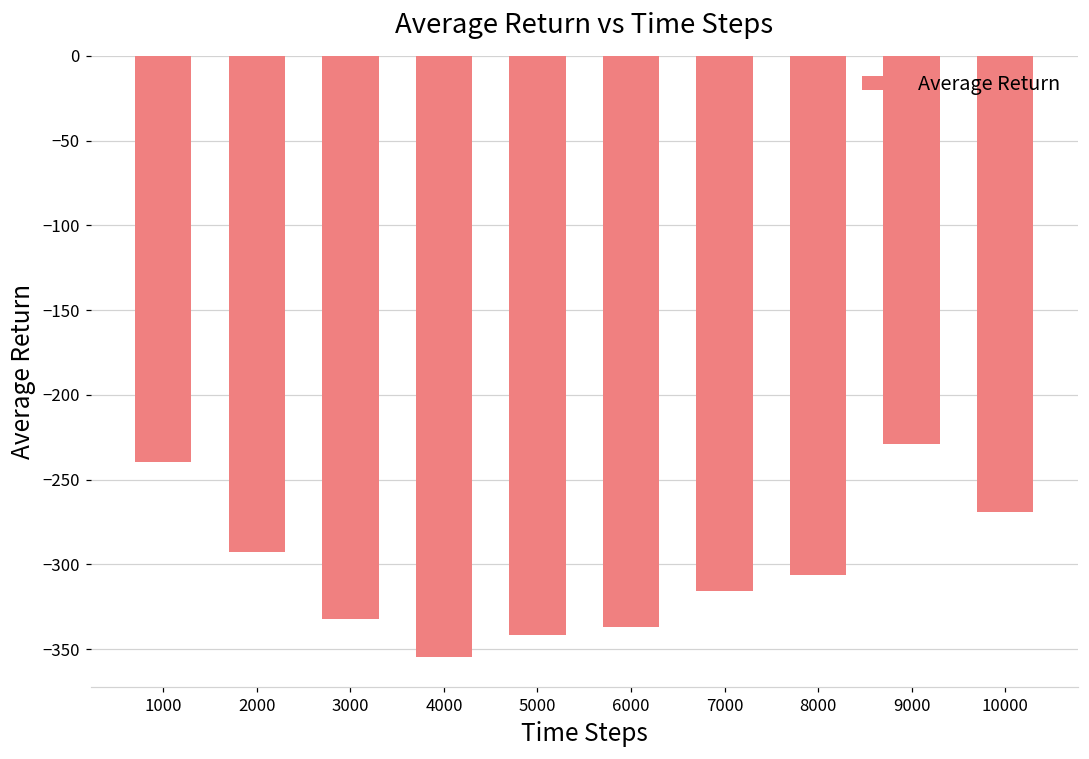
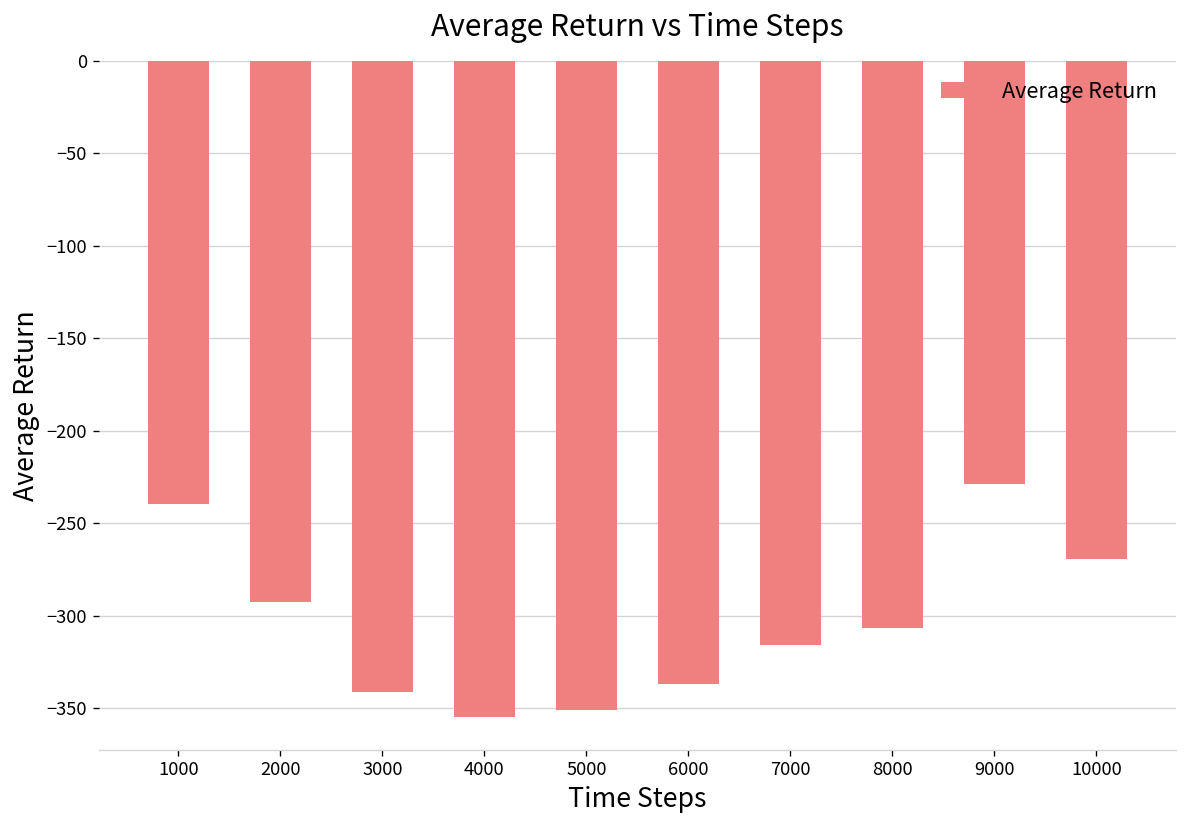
3000: -332 -> -341
5000: -342 -> -351
